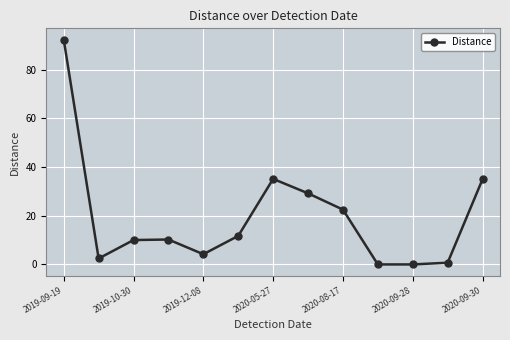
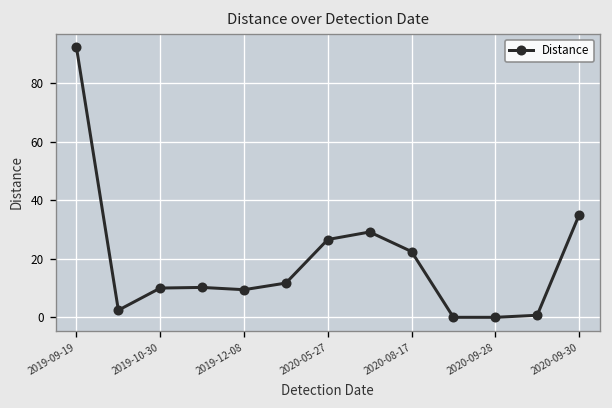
2019-12-08: 4 -> 9
2020-05-27: 35 -> 27
